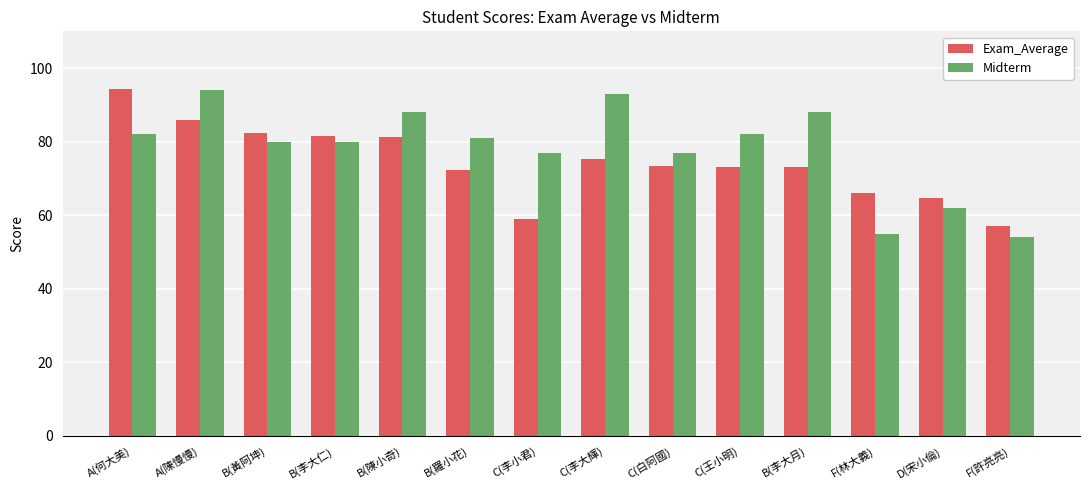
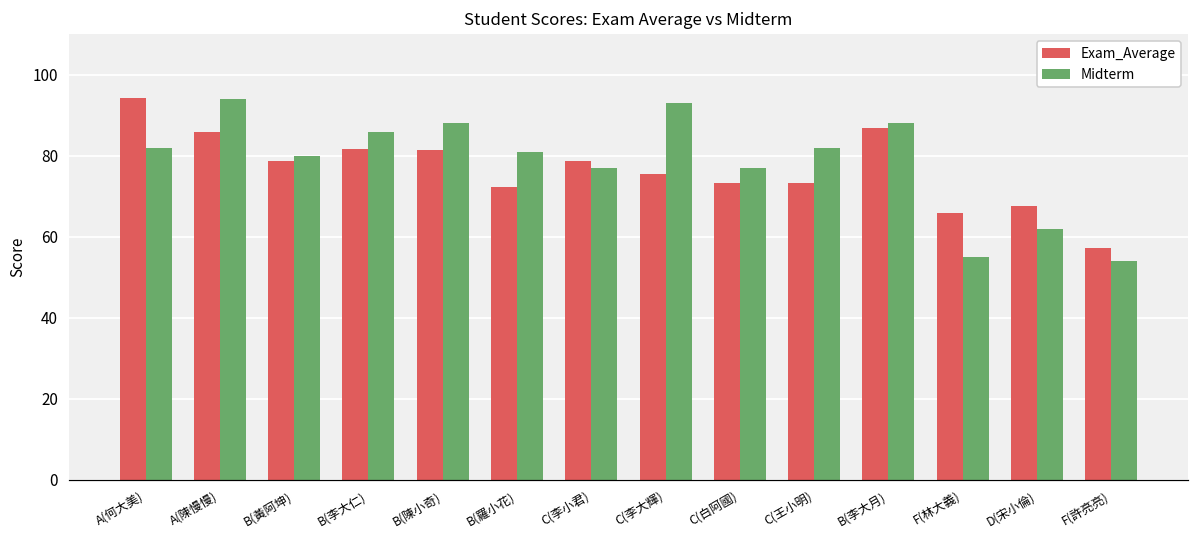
Exam_Average, B(黃阿坤): 82 -> 79
Midterm, B(李大仁): 80 -> 86
Exam_Average, C(李小君): 59 -> 79
Exam_Average, B(李大月): 73 -> 87
Exam_Average, D(宋小倫): 65 -> 68
